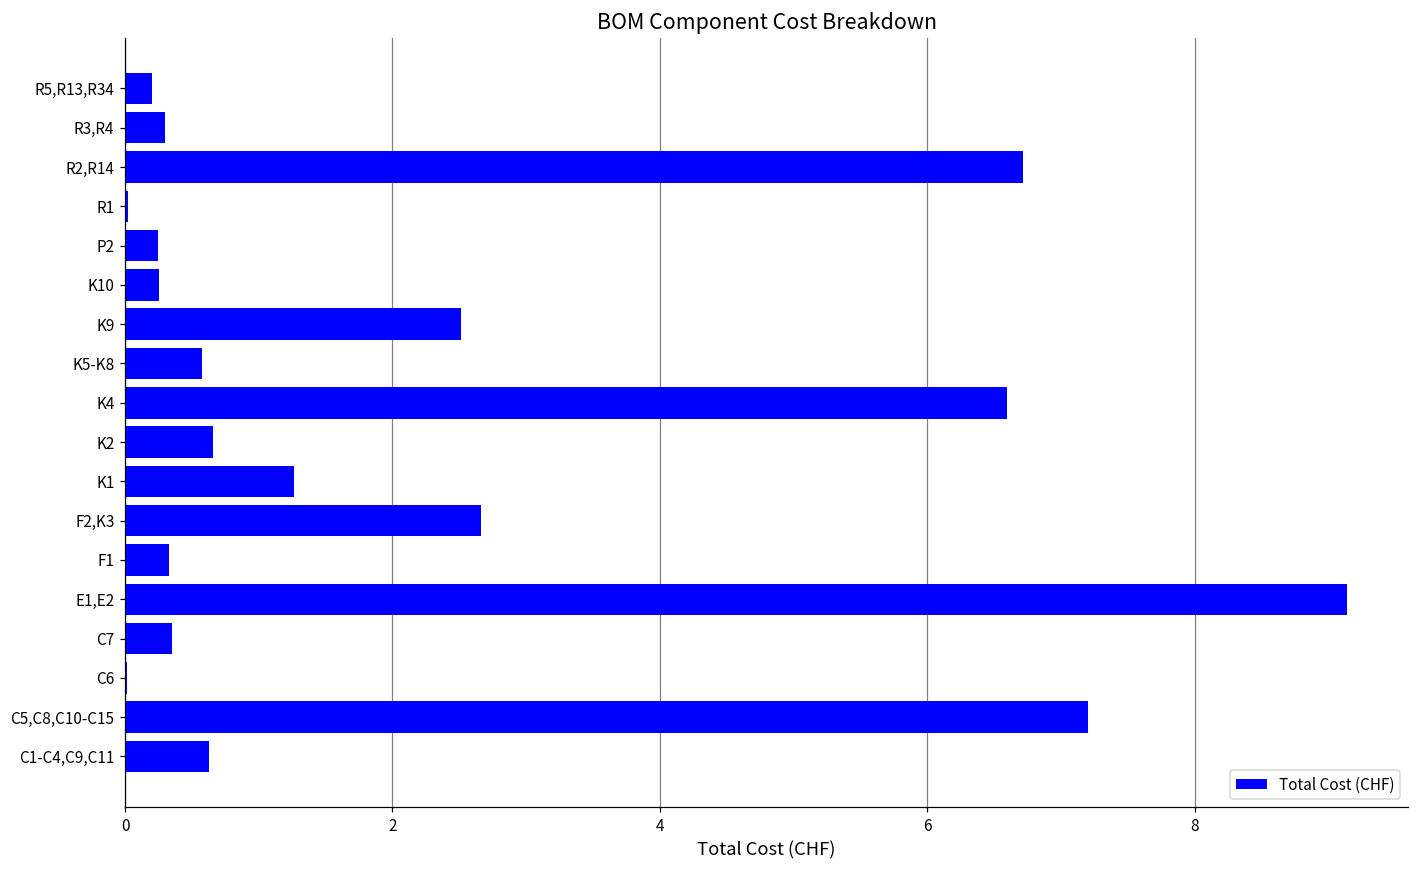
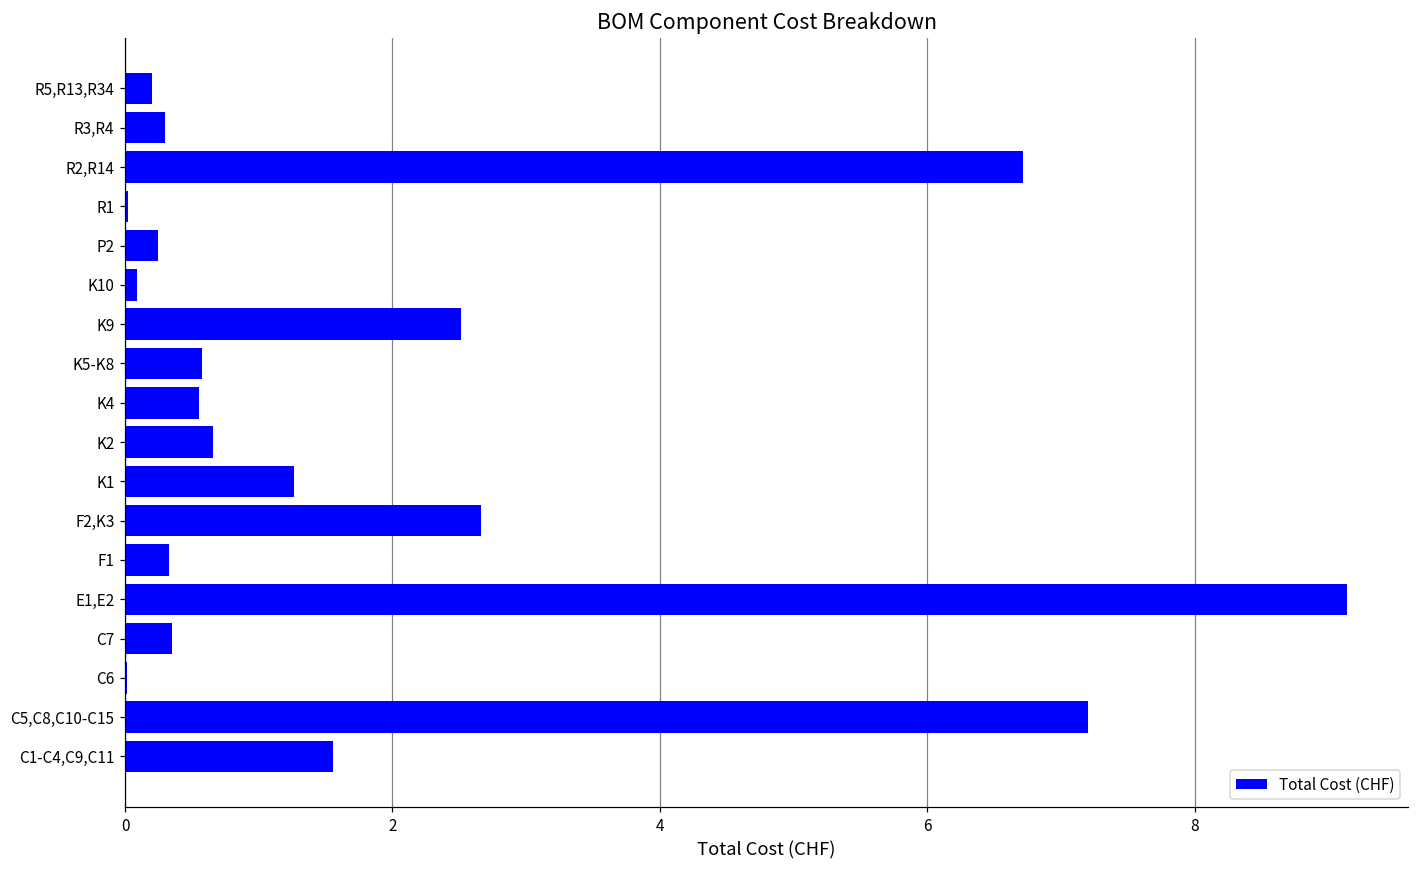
K10: 0.26 -> 0.09
K4: 6.60 -> 0.55
C1-C4,C9,C11: 0.62 -> 1.55
